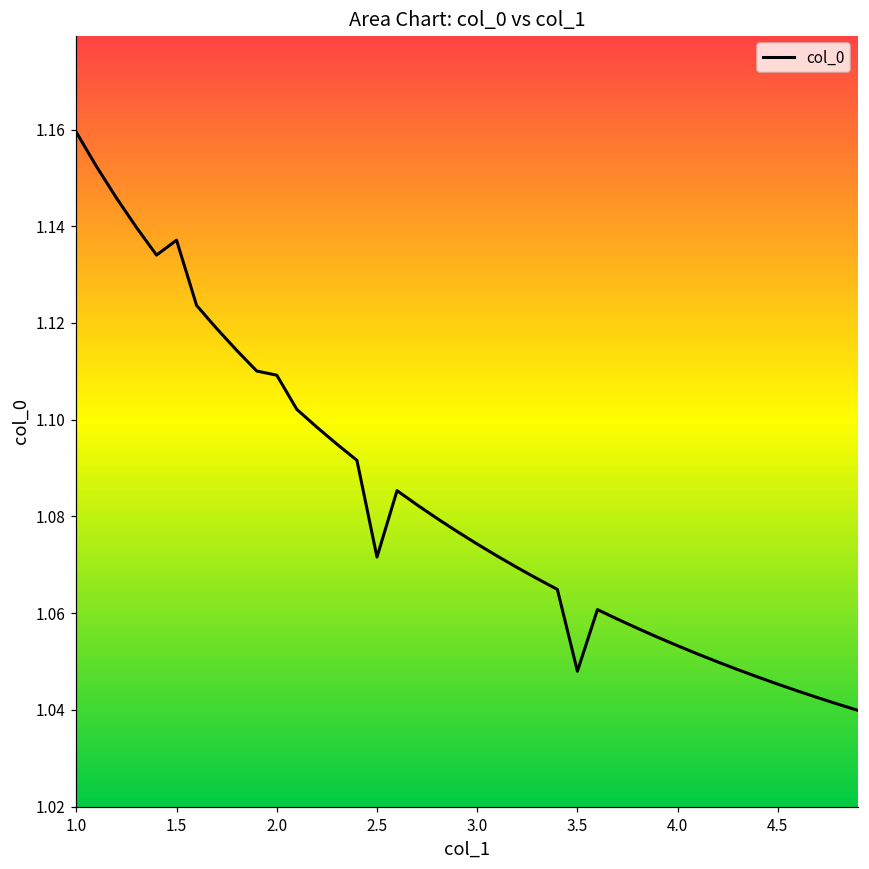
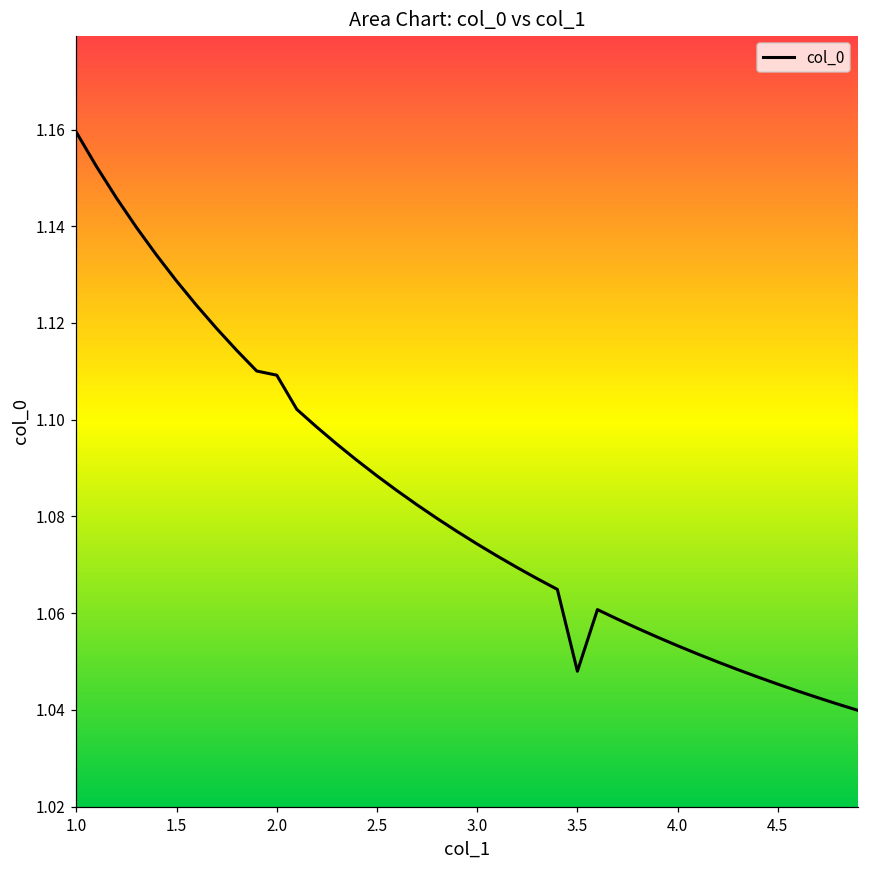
1.5: 1.137 -> 1.129
2.5: 1.072 -> 1.088
